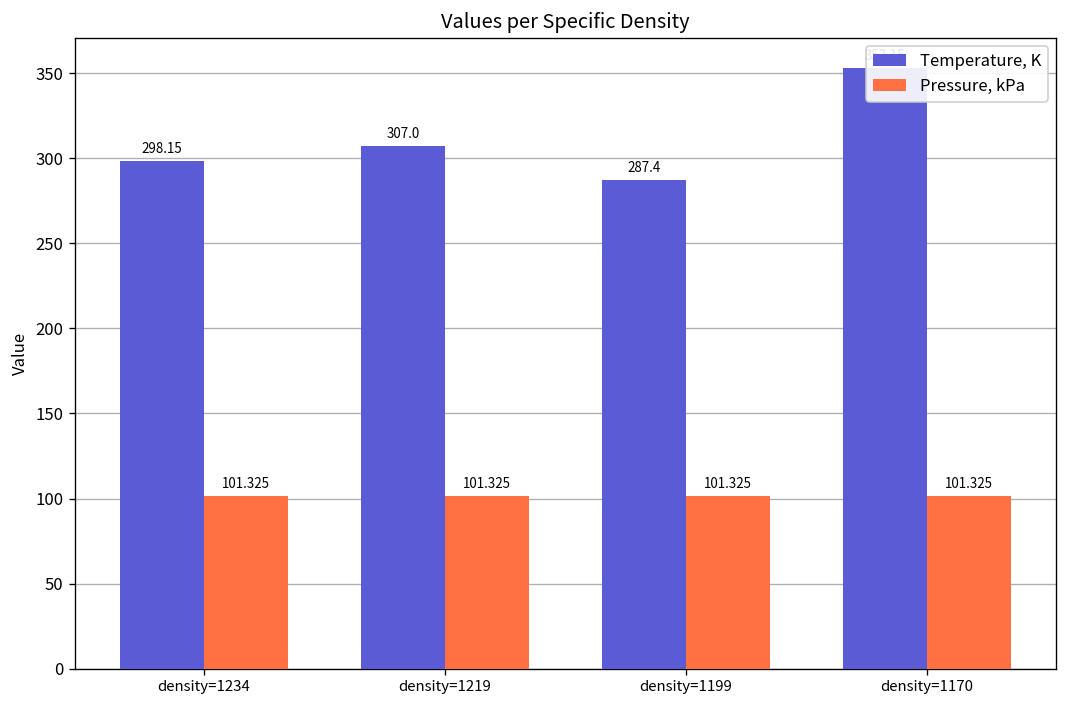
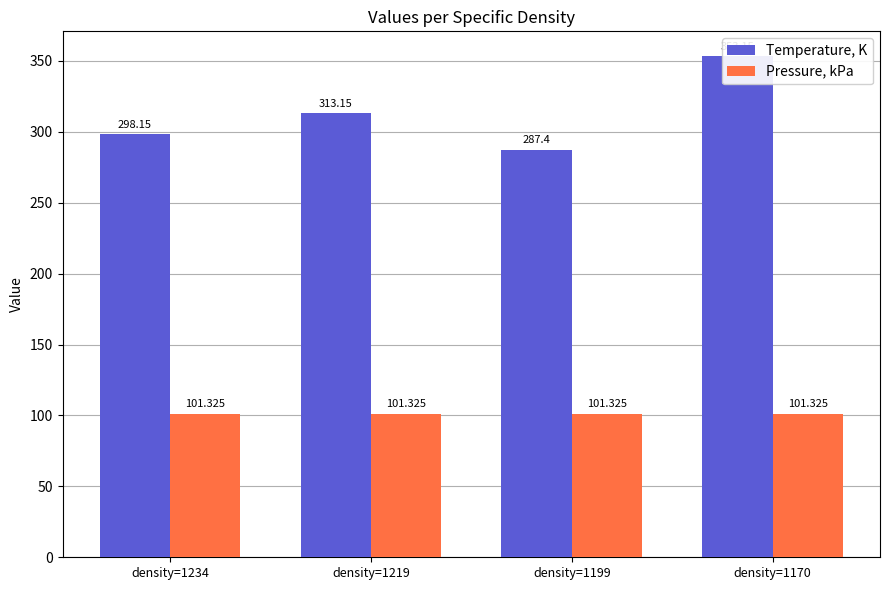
Temperature, K, density=1219: 307.0 -> 313.15
